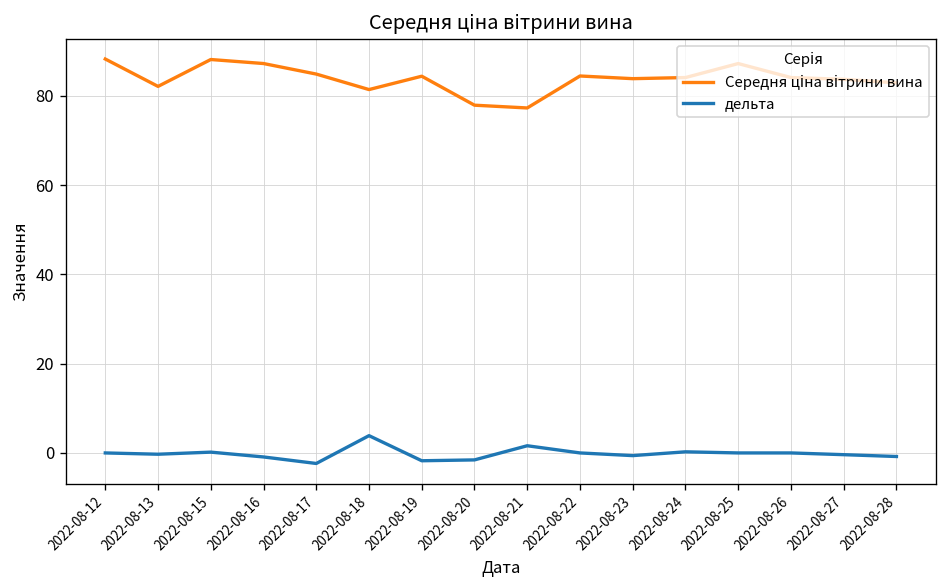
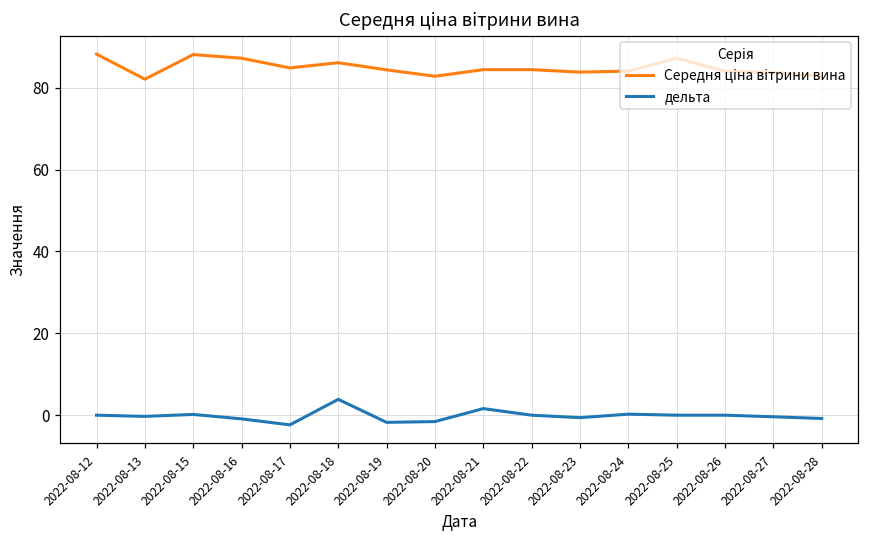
Середня ціна вітрини вина, 2022-08-18: 81 -> 86
Середня ціна вітрини вина, 2022-08-20: 78 -> 83
Середня ціна вітрини вина, 2022-08-21: 77 -> 84
